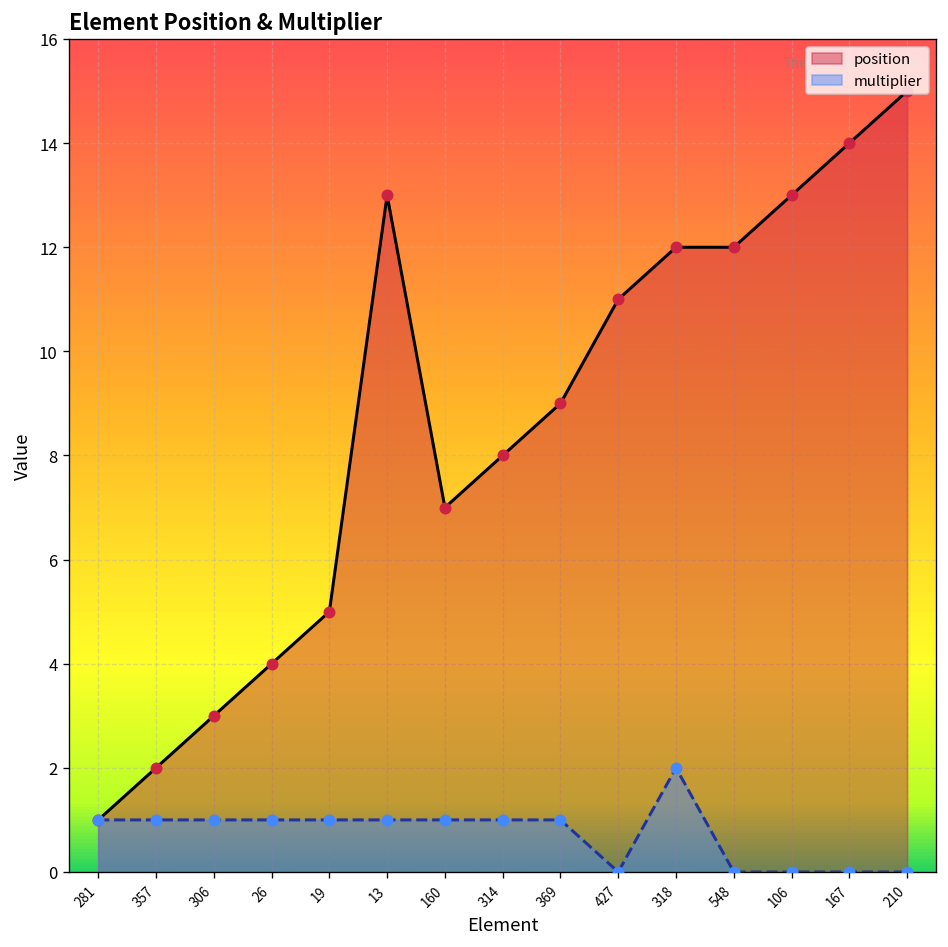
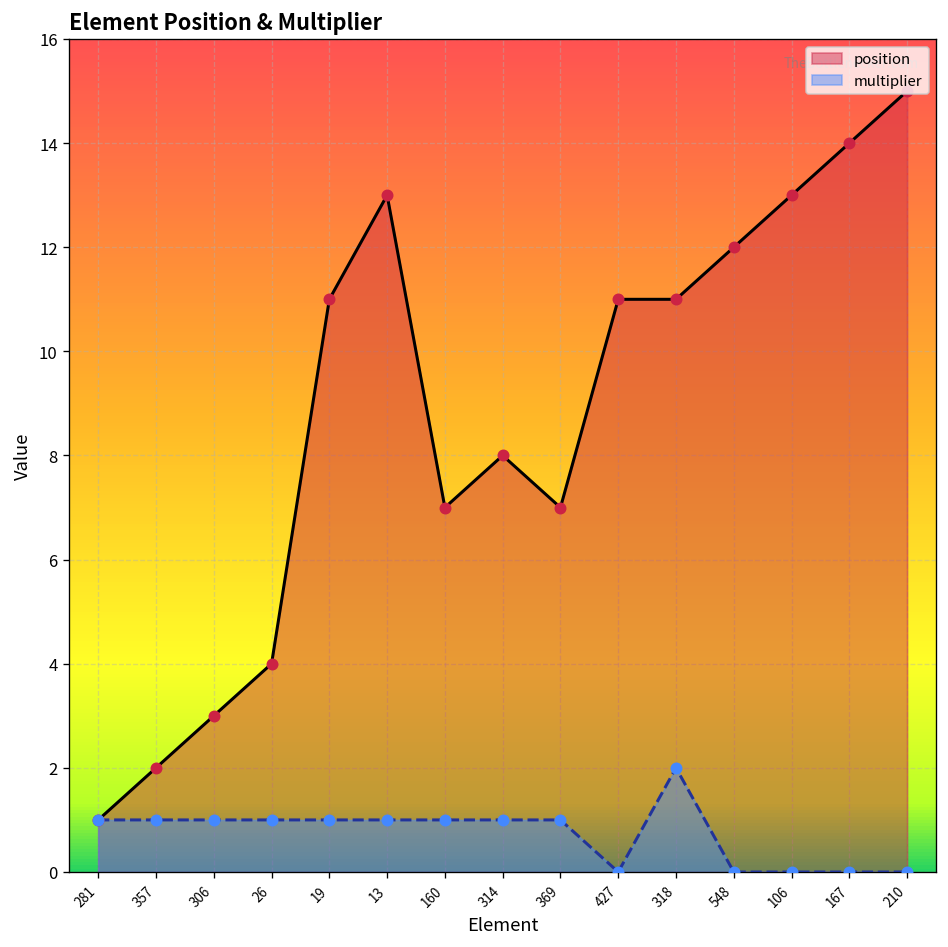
position, 19: 5 -> 11
position, 369: 9 -> 7
position, 318: 12 -> 11
